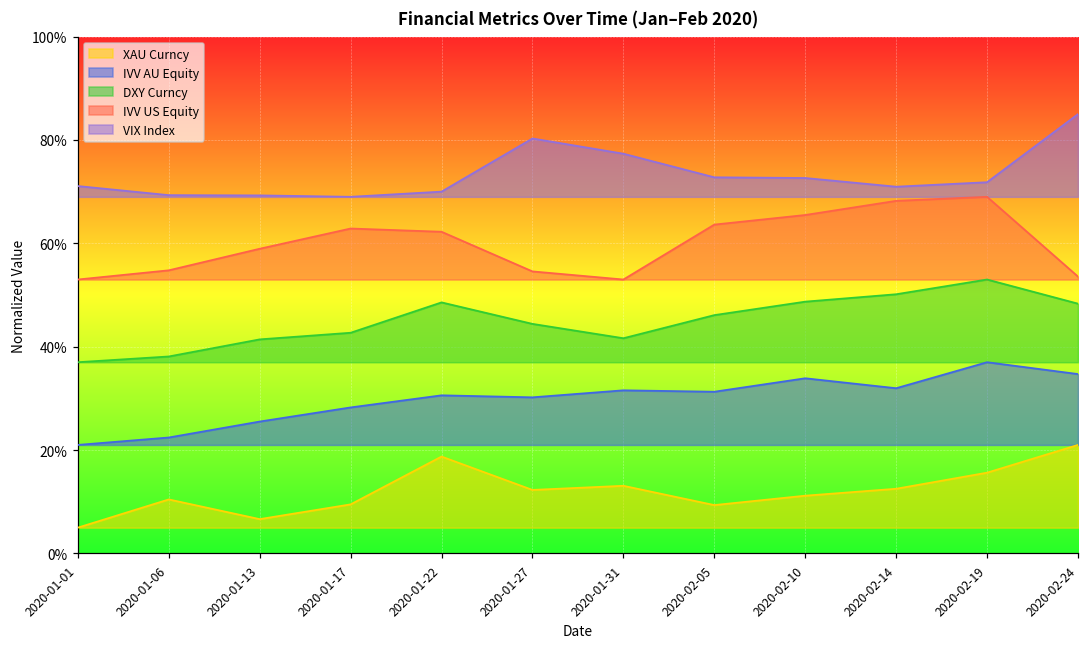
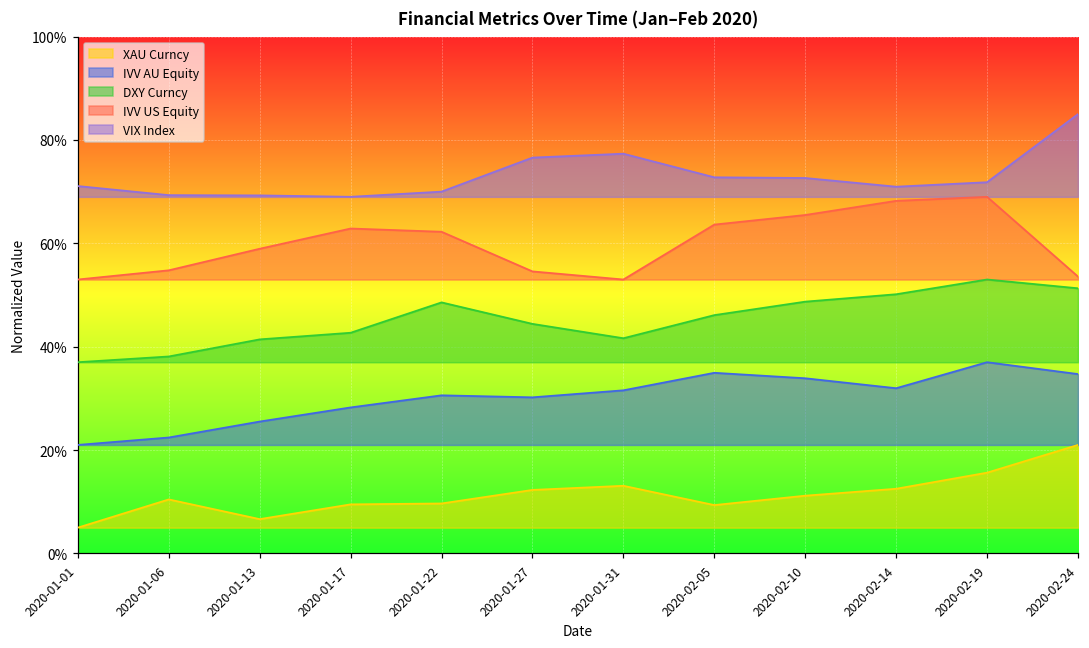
XAU Curncy, 2020-01-22: 19% -> 10%
VIX Index, 2020-01-27: 80% -> 77%
IVV AU Equity, 2020-02-05: 31% -> 35%
DXY Curncy, 2020-02-24: 48% -> 51%
